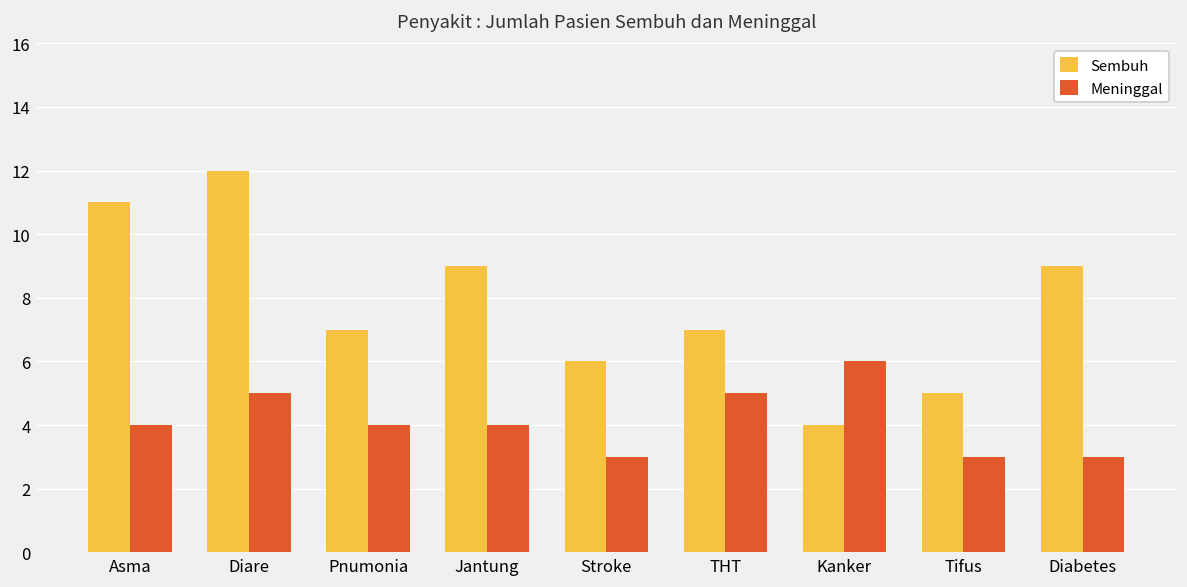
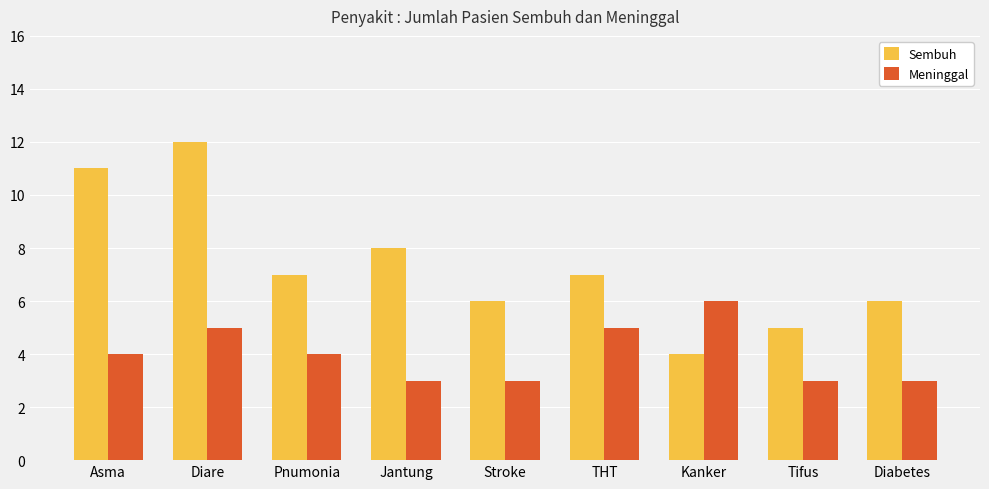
Sembuh, Jantung: 9 -> 8
Meninggal, Jantung: 4 -> 3
Sembuh, Diabetes: 9 -> 6
